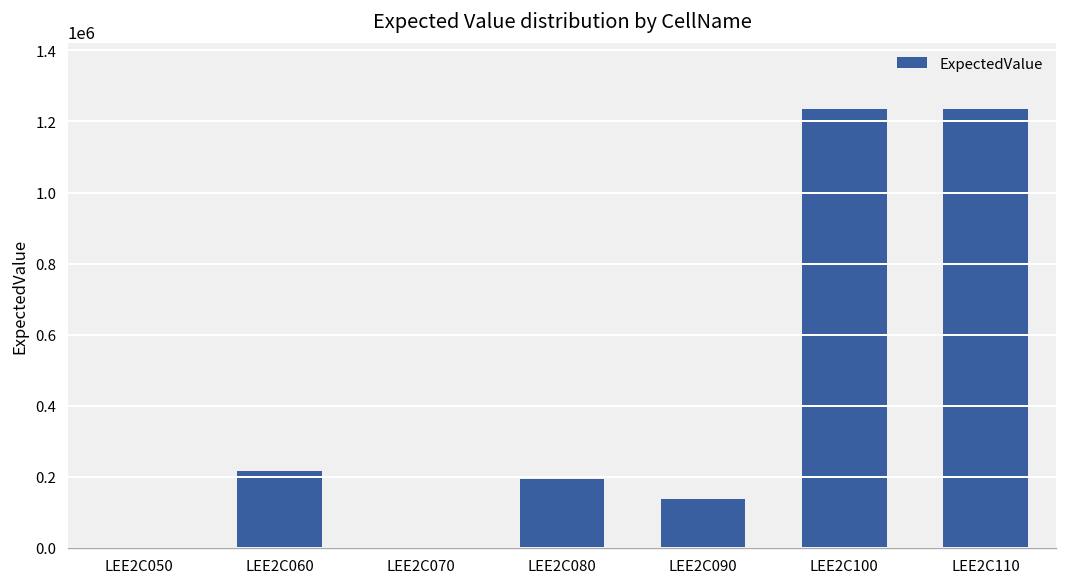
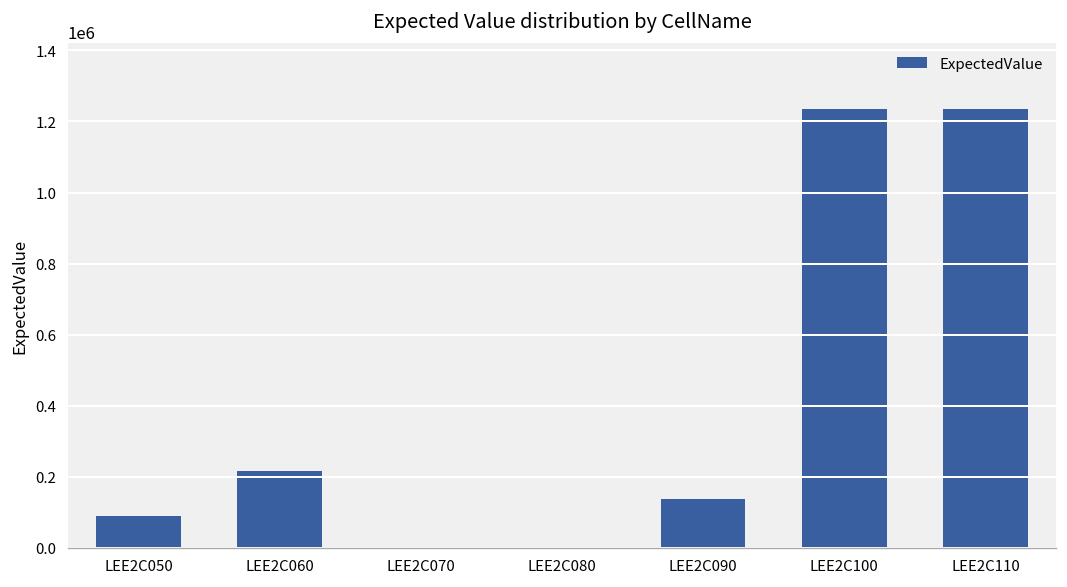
LEE2C050: 0 -> 90000
LEE2C080: 190000 -> 0
